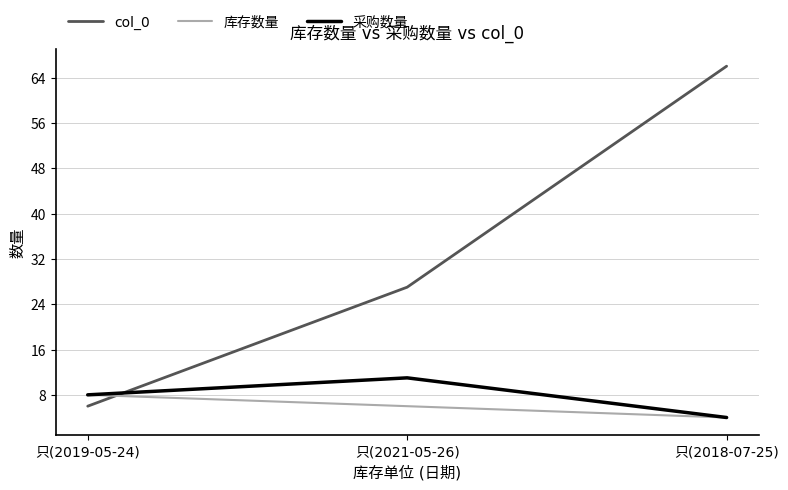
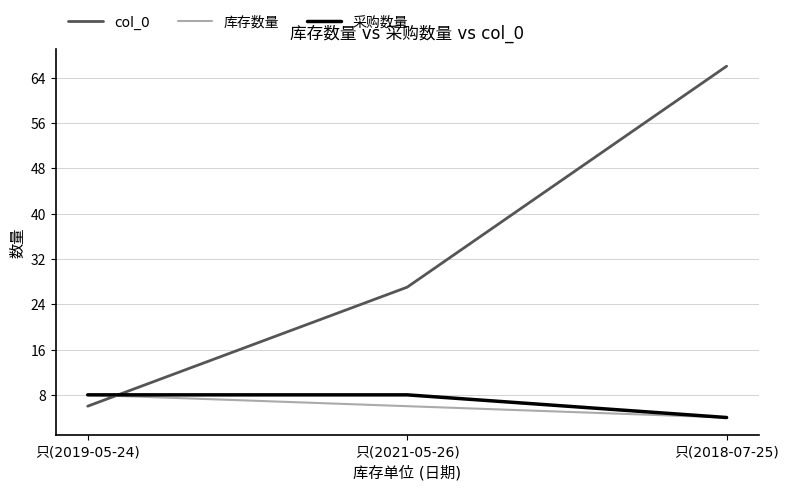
采购数量, 只(2021-05-26): 11 -> 8
